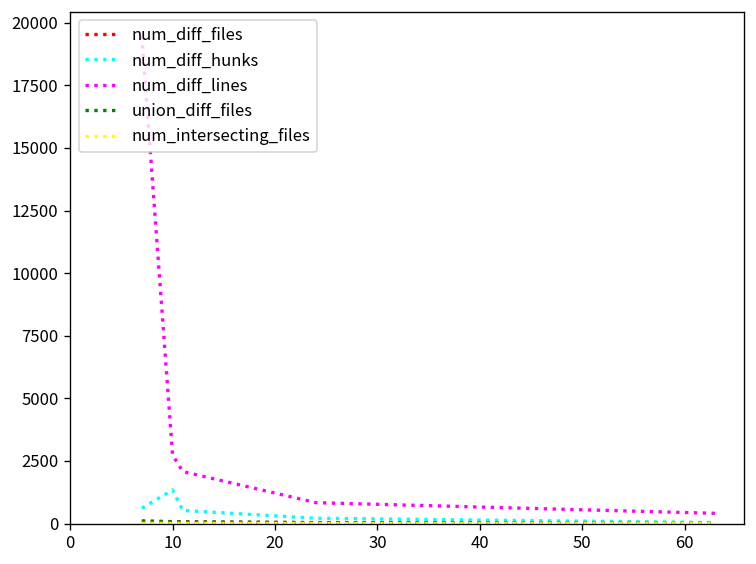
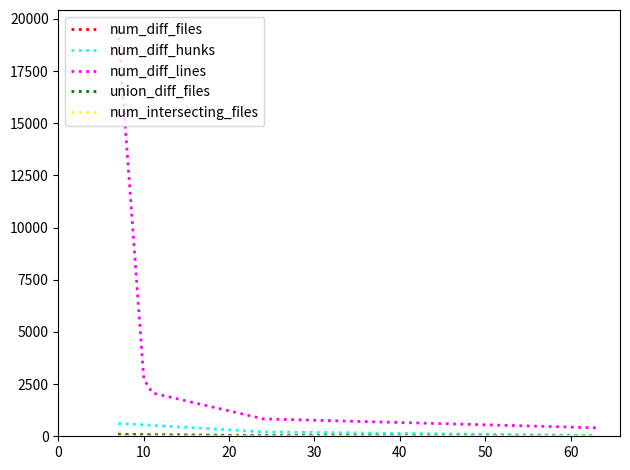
num_diff_hunks, 10: 1300 -> 600
